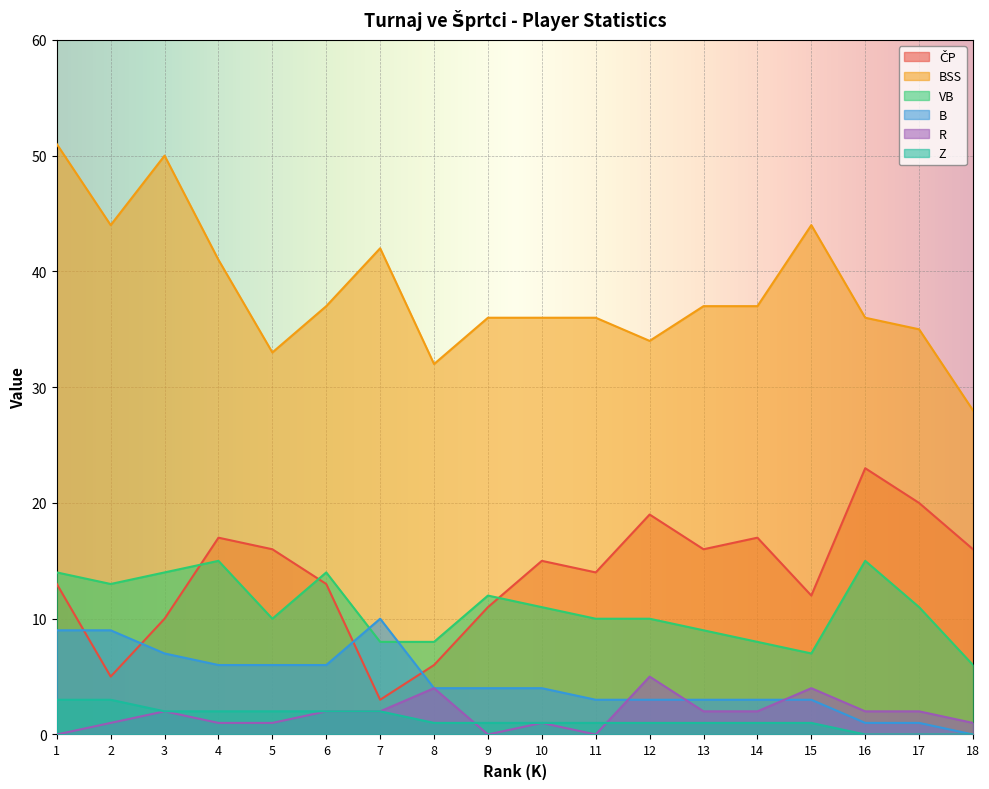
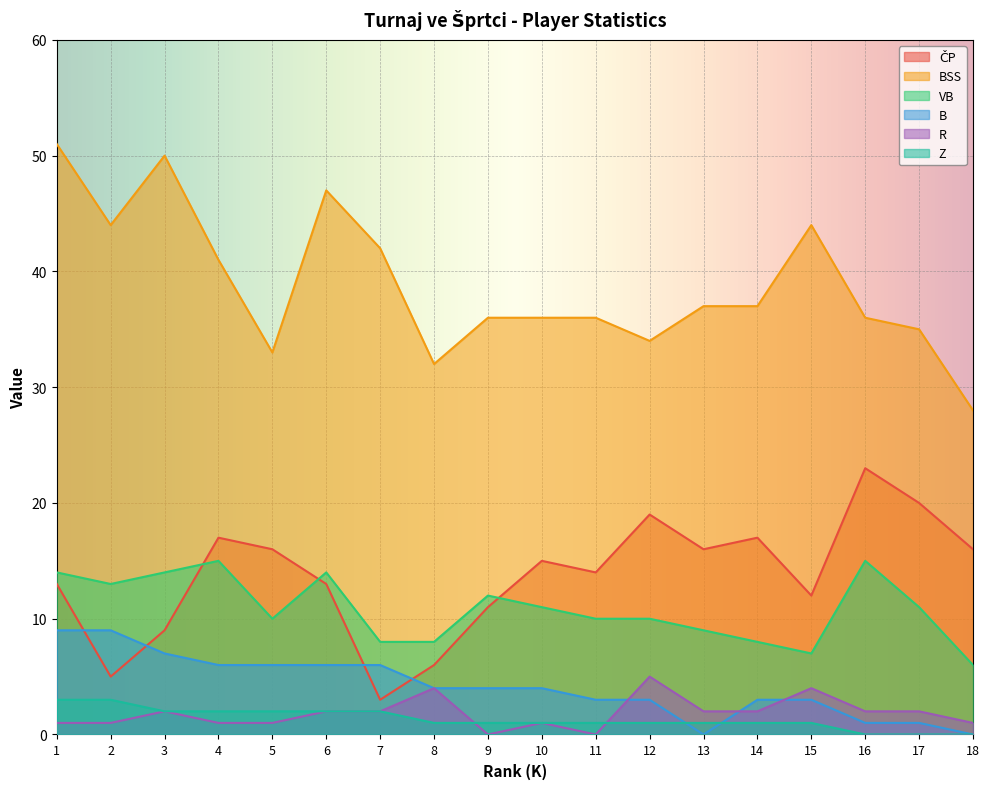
R, 1: 0 -> 1
ČP, 3: 10 -> 9
BSS, 6: 37 -> 47
B, 7: 10 -> 6
B, 13: 3 -> 0
